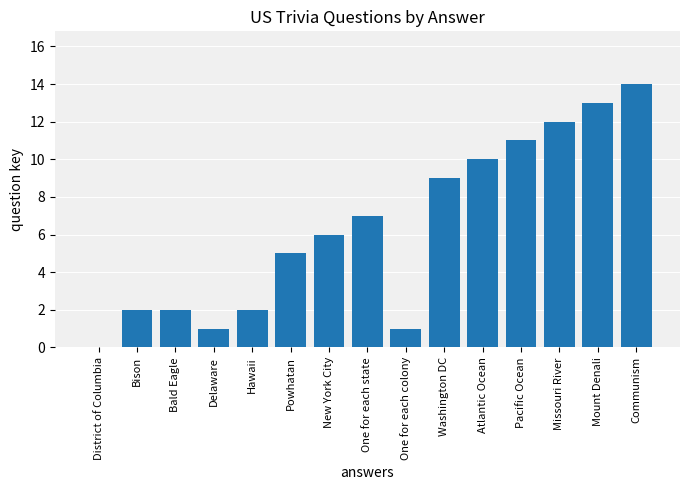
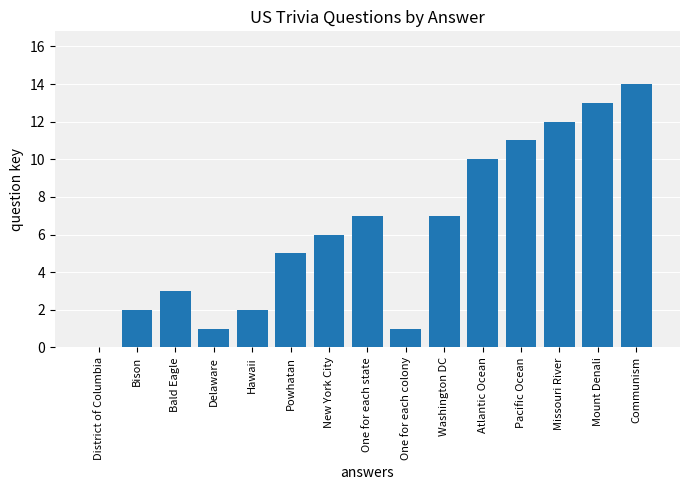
Bald Eagle: 2 -> 3
Washington DC: 9 -> 7
